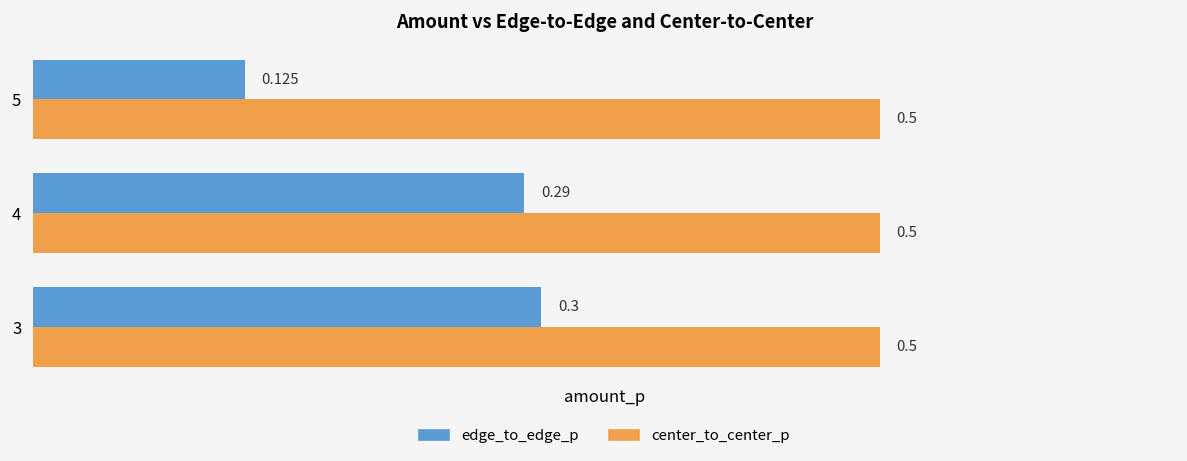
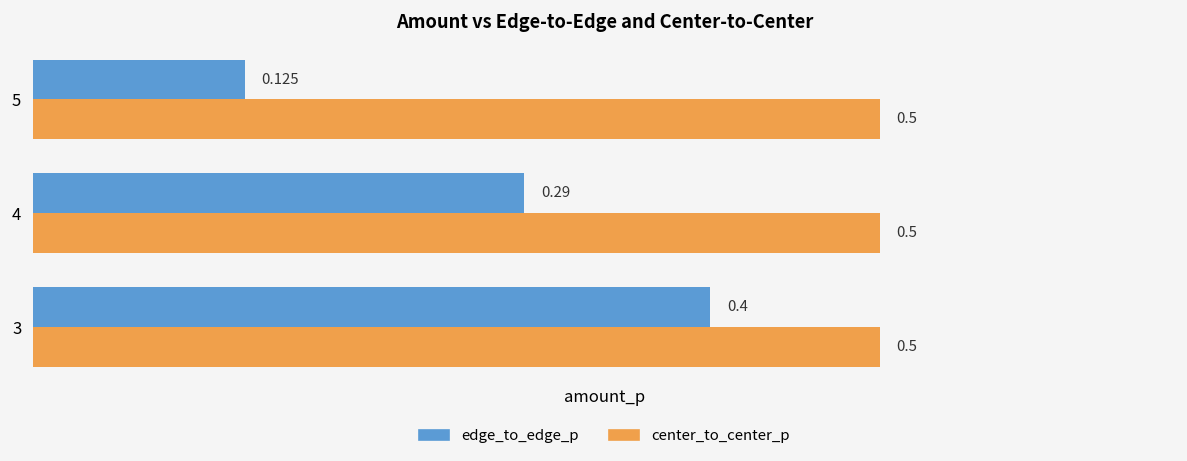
edge_to_edge_p, 3: 0.3 -> 0.4
